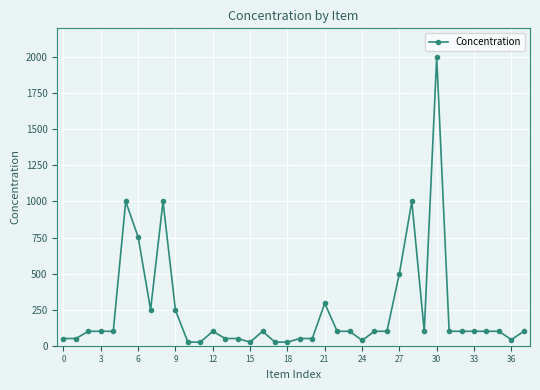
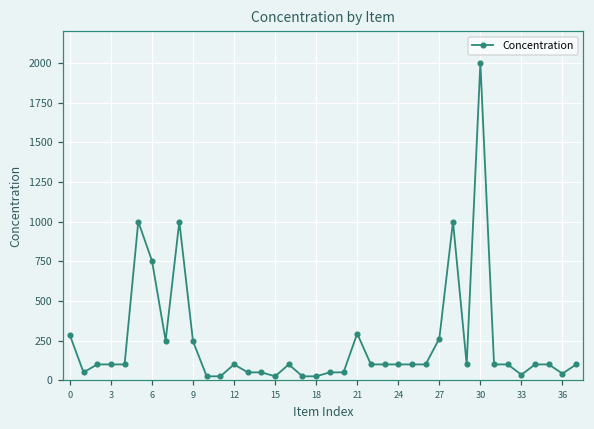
0: 50 -> 290
24: 40 -> 100
27: 500 -> 260
33: 100 -> 40
